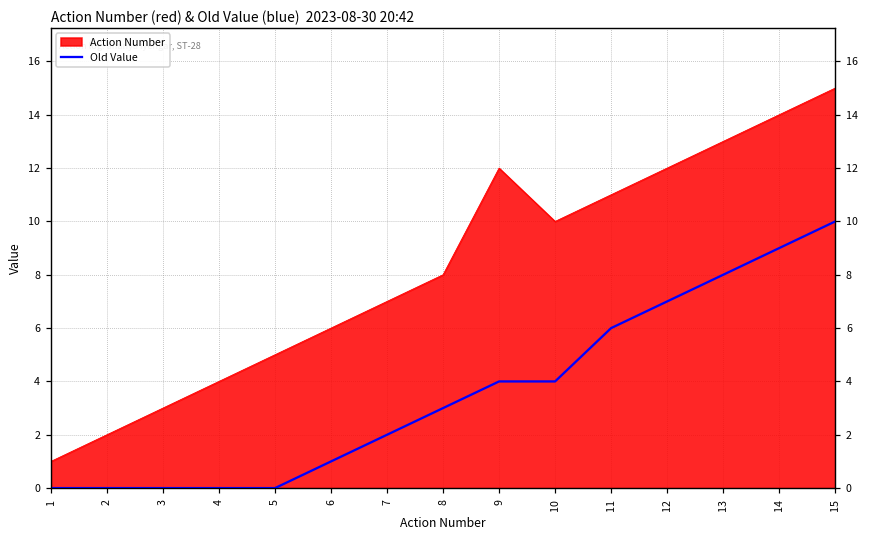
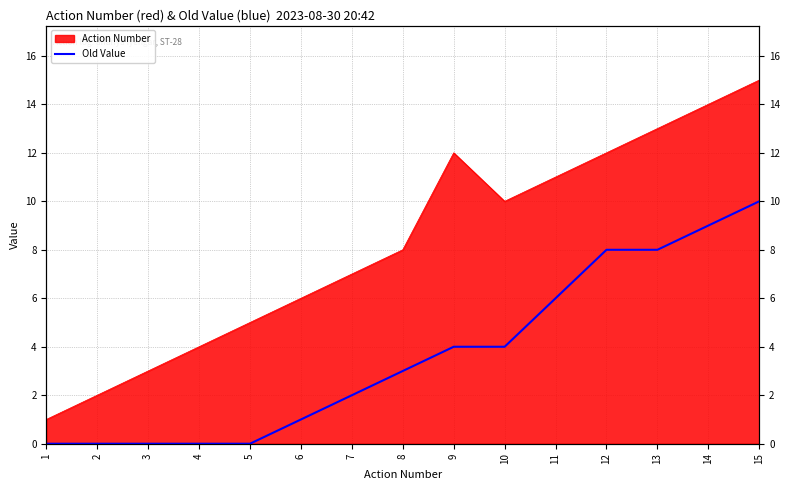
Old Value, 12: 7 -> 8
